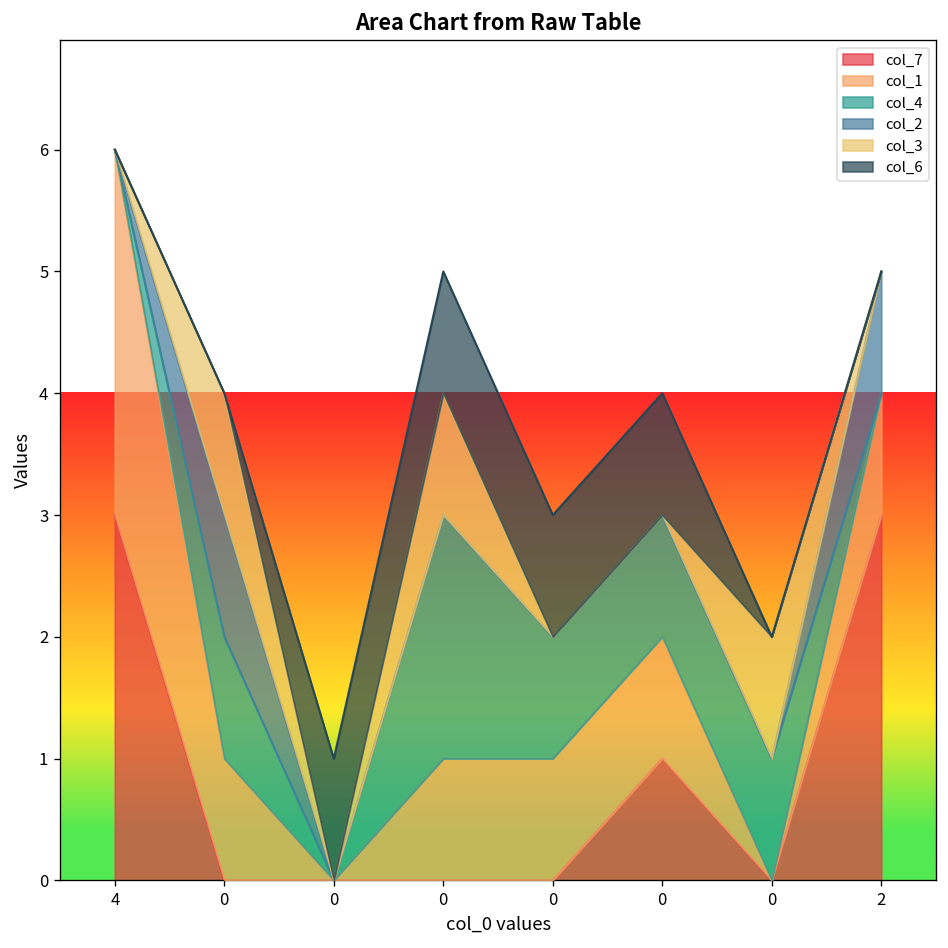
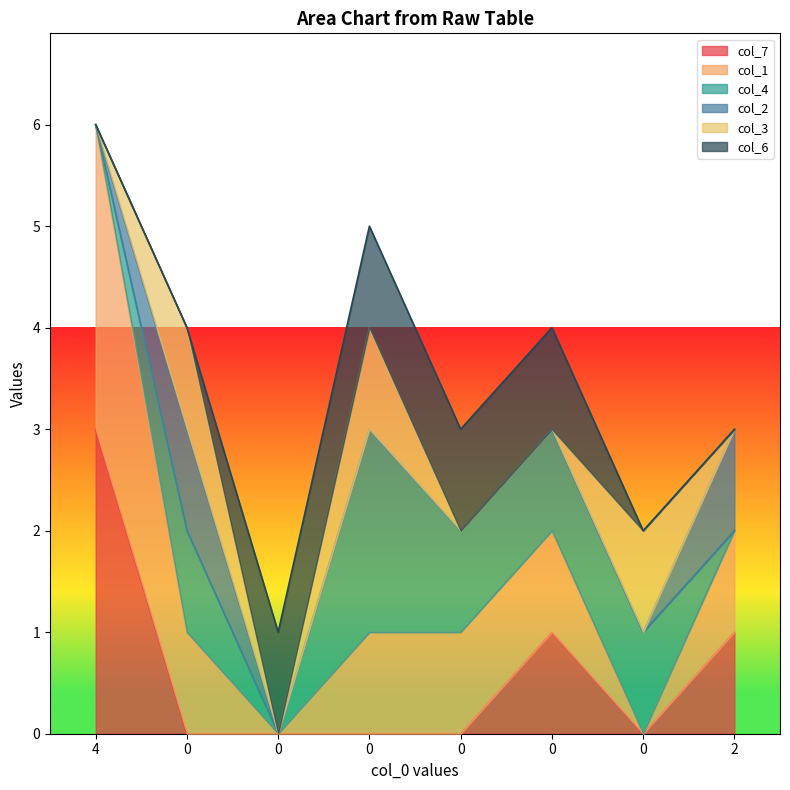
col_7, 2: 3 -> 1
